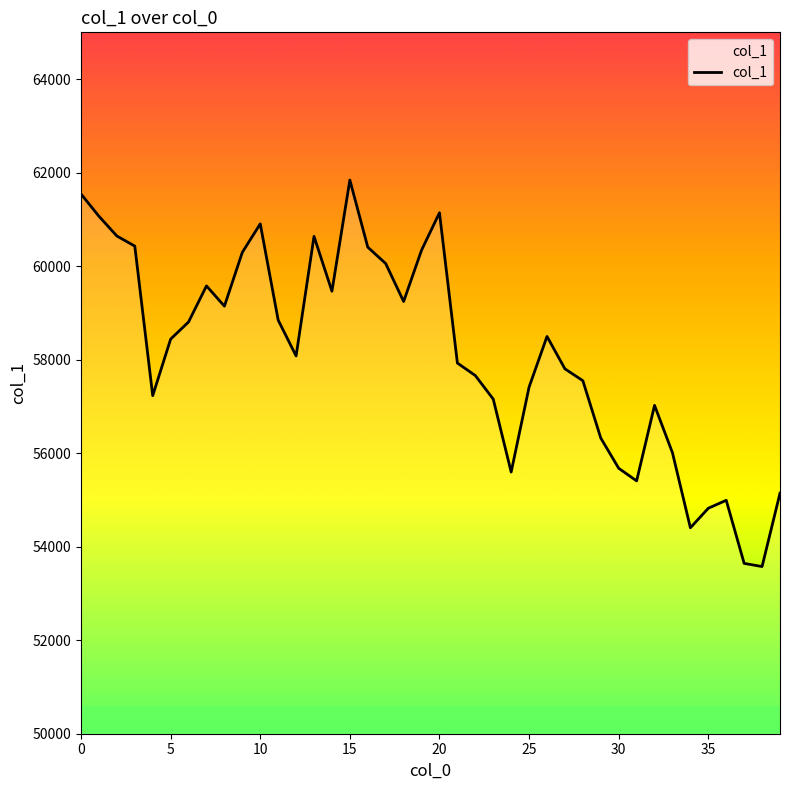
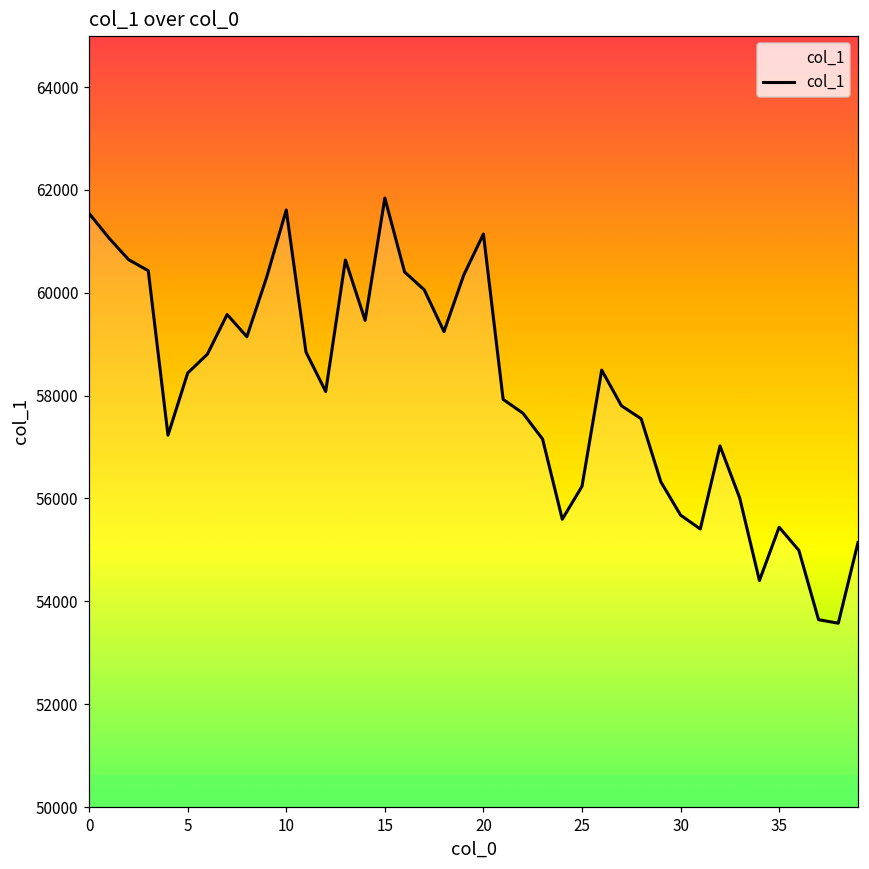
10: 60900 -> 61600
25: 57400 -> 56200
35: 54800 -> 55400
